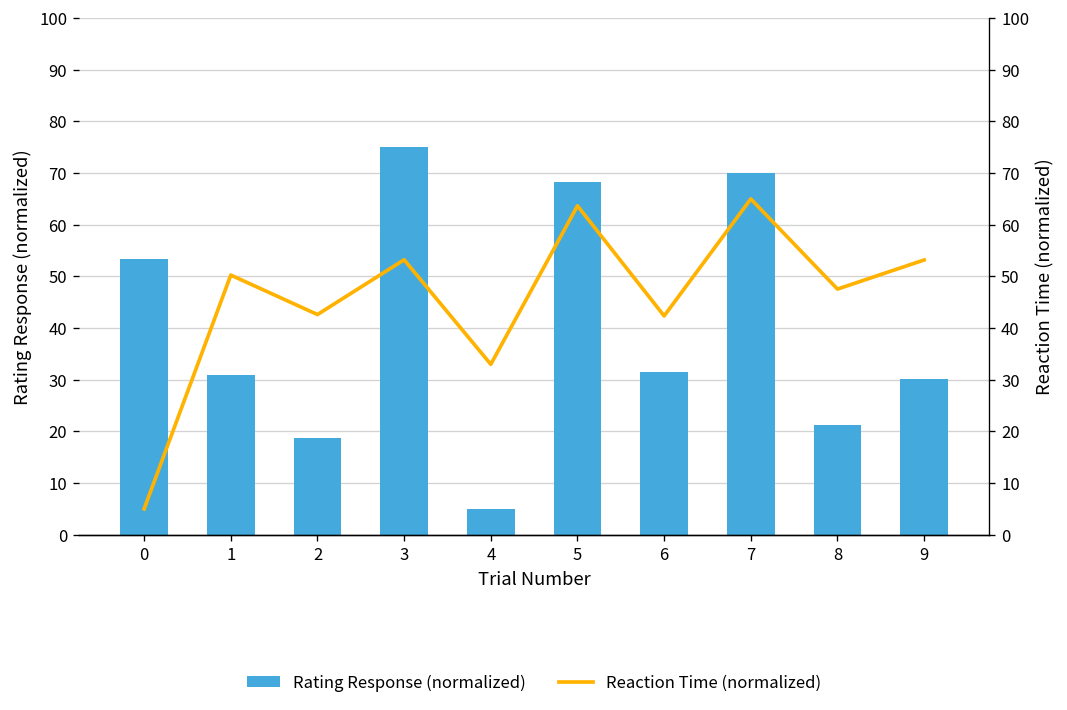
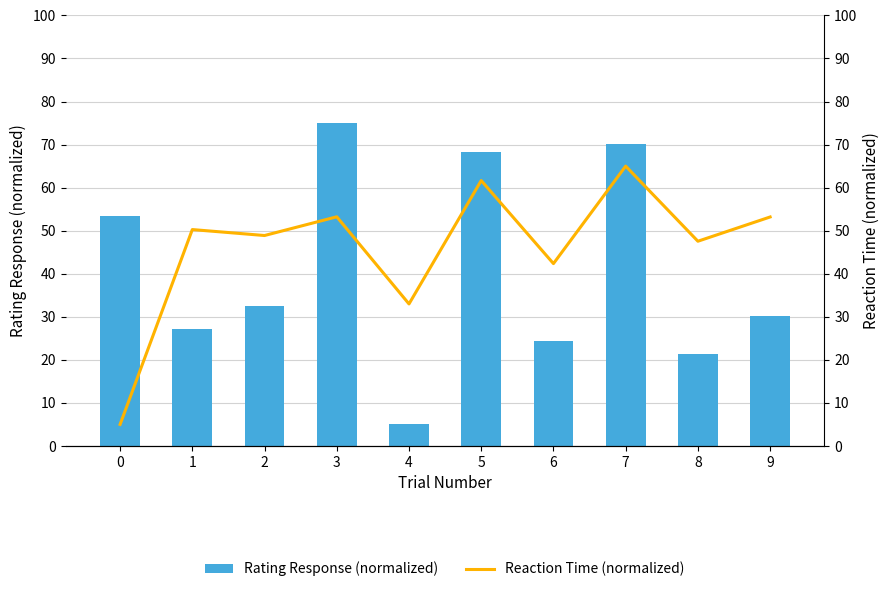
Rating Response (normalized), 1: 31 -> 27
Rating Response (normalized), 2: 19 -> 33
Rating Response (normalized), 6: 31 -> 24
Reaction Time (normalized), 2: 43 -> 49
Reaction Time (normalized), 5: 64 -> 62
